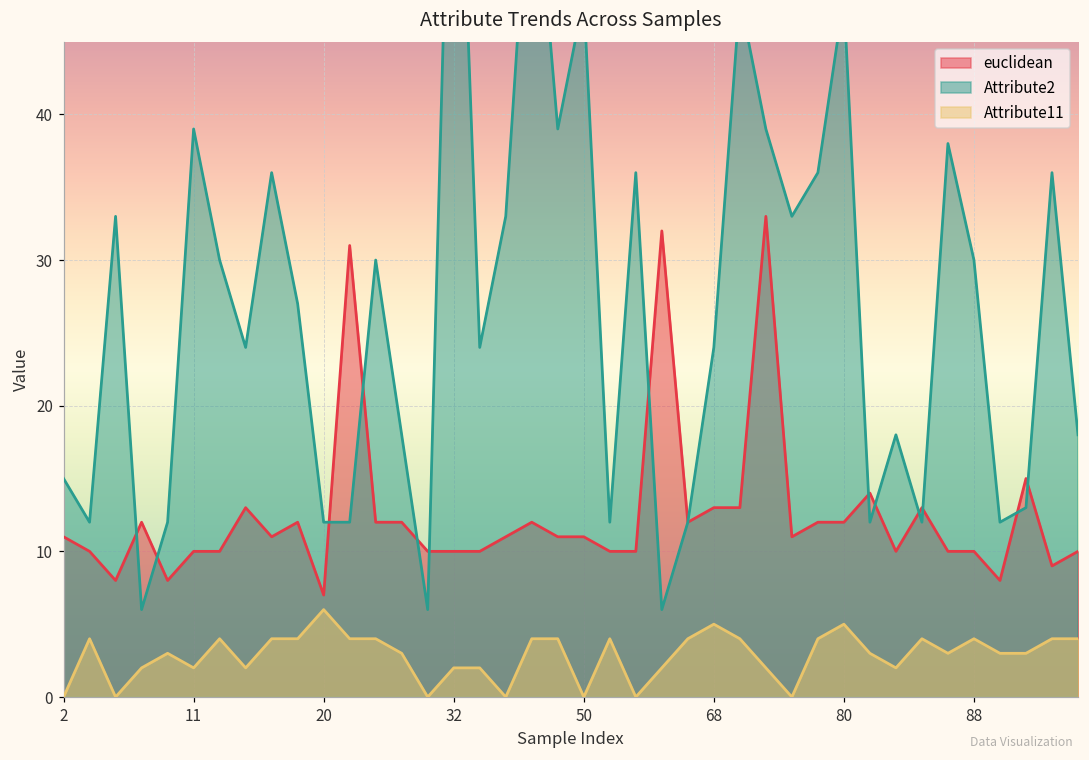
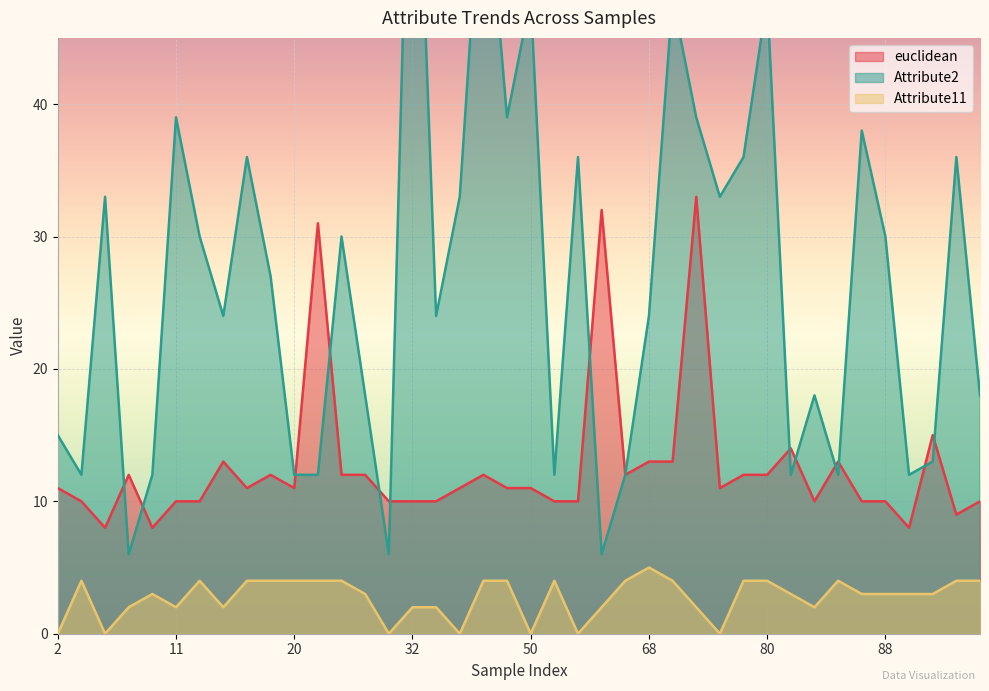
euclidean, 20: 7 -> 11
Attribute11, 20: 6 -> 4
Attribute11, 80: 5 -> 4
Attribute11, 88: 4 -> 3
